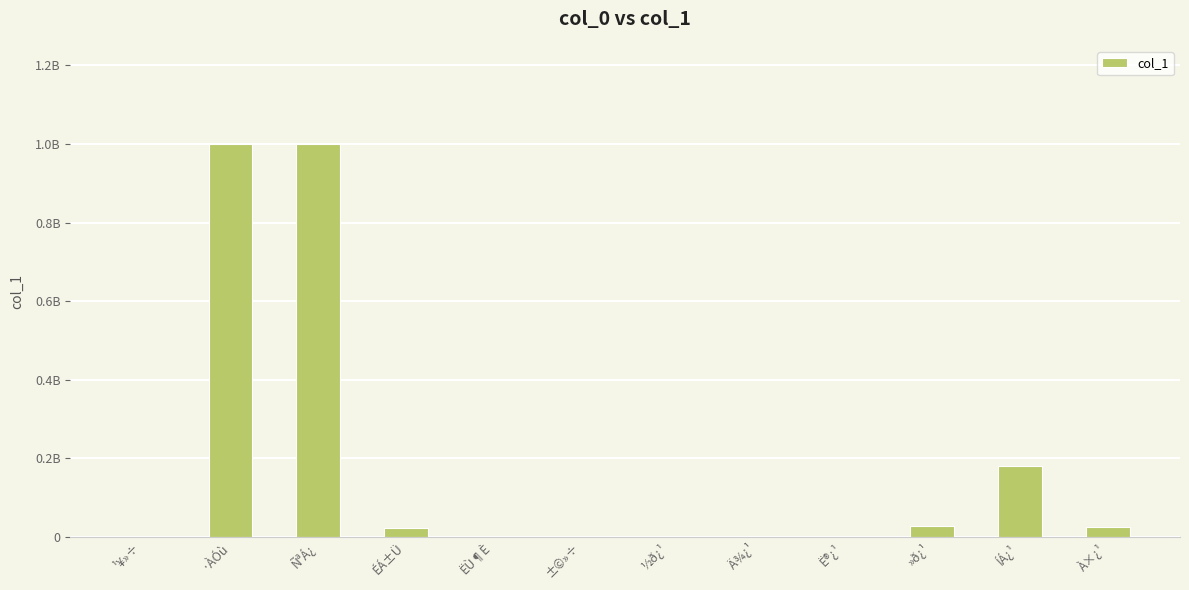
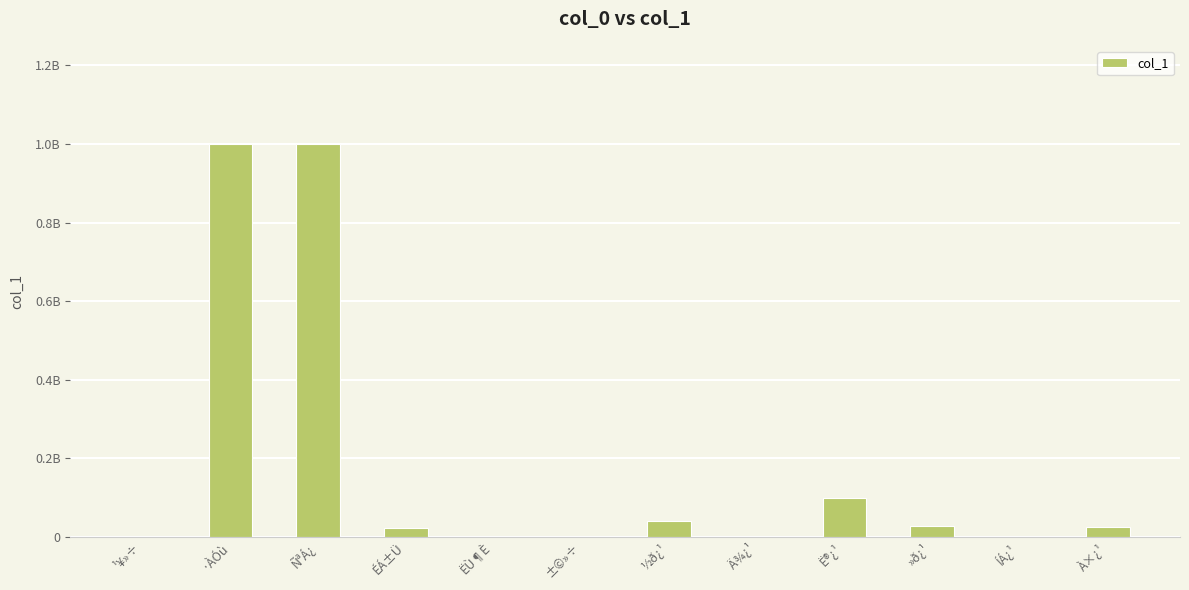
½ð¿¹: 0 -> 40000000
Ë®¿¹: 0 -> 100000000
ÍÁ¿¹: 180000000 -> 0
